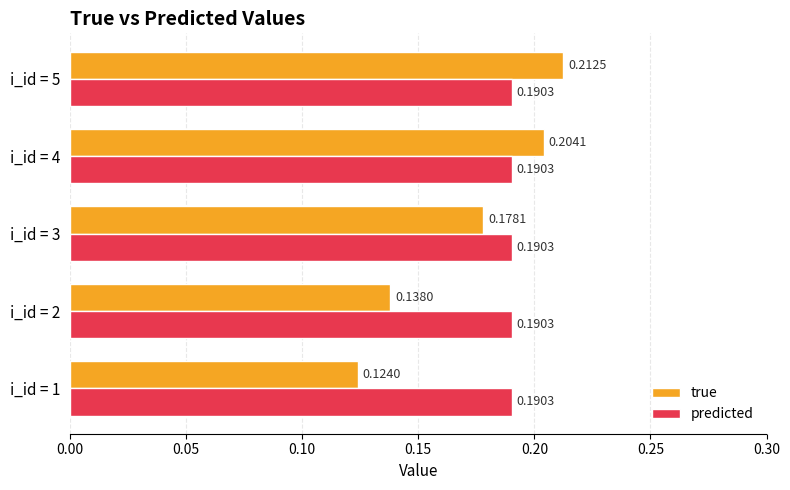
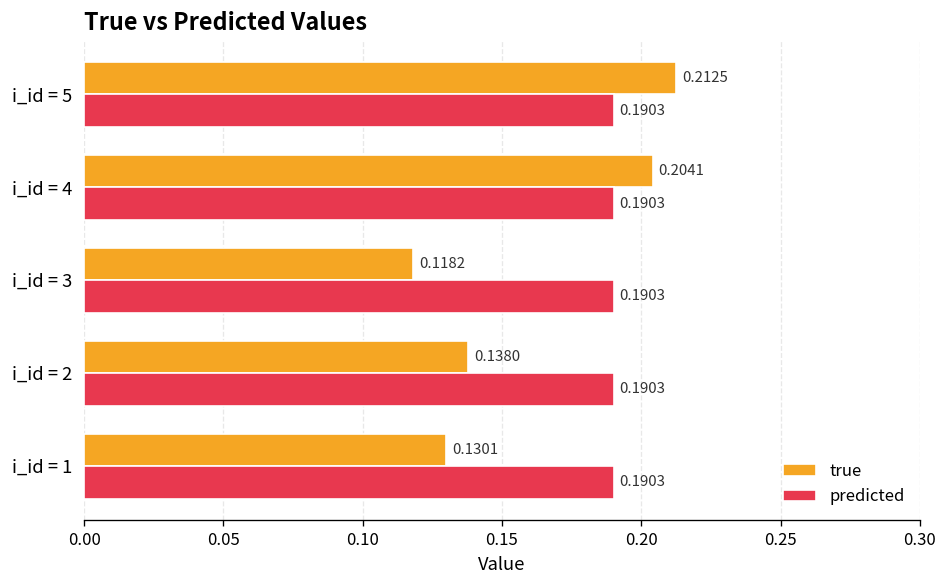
true, i_id = 3: 0.1781 -> 0.1182
true, i_id = 1: 0.1240 -> 0.1301
